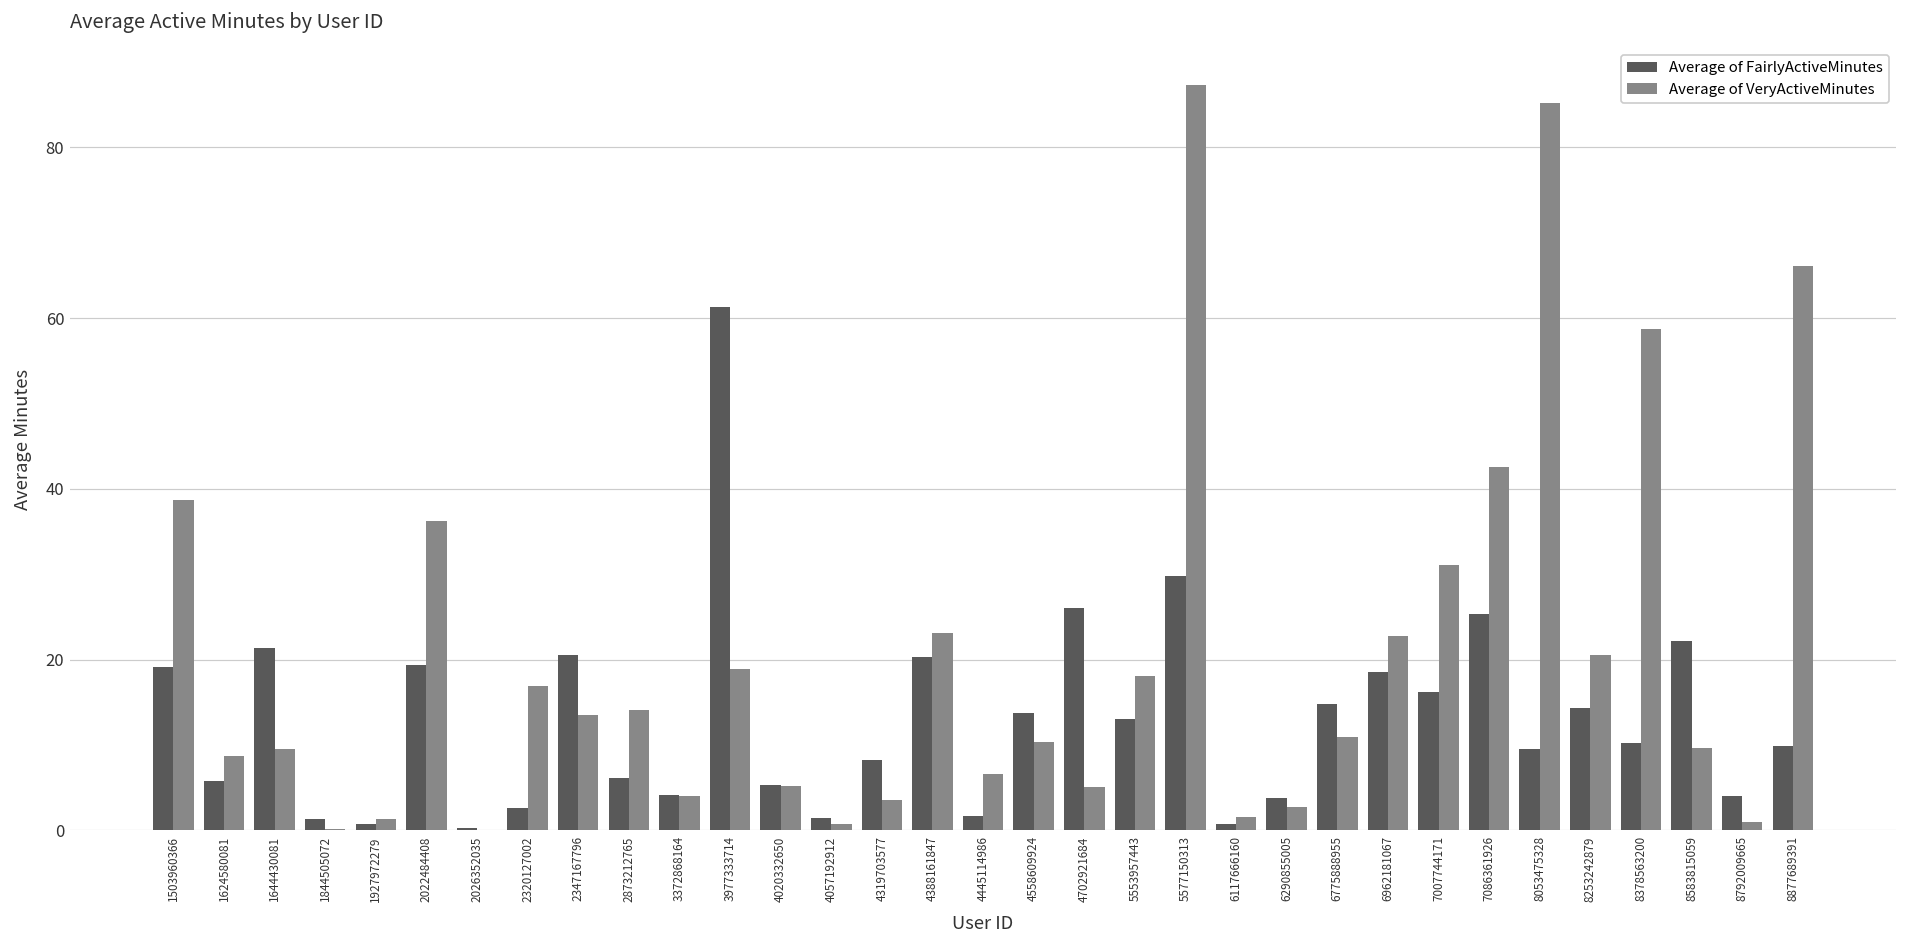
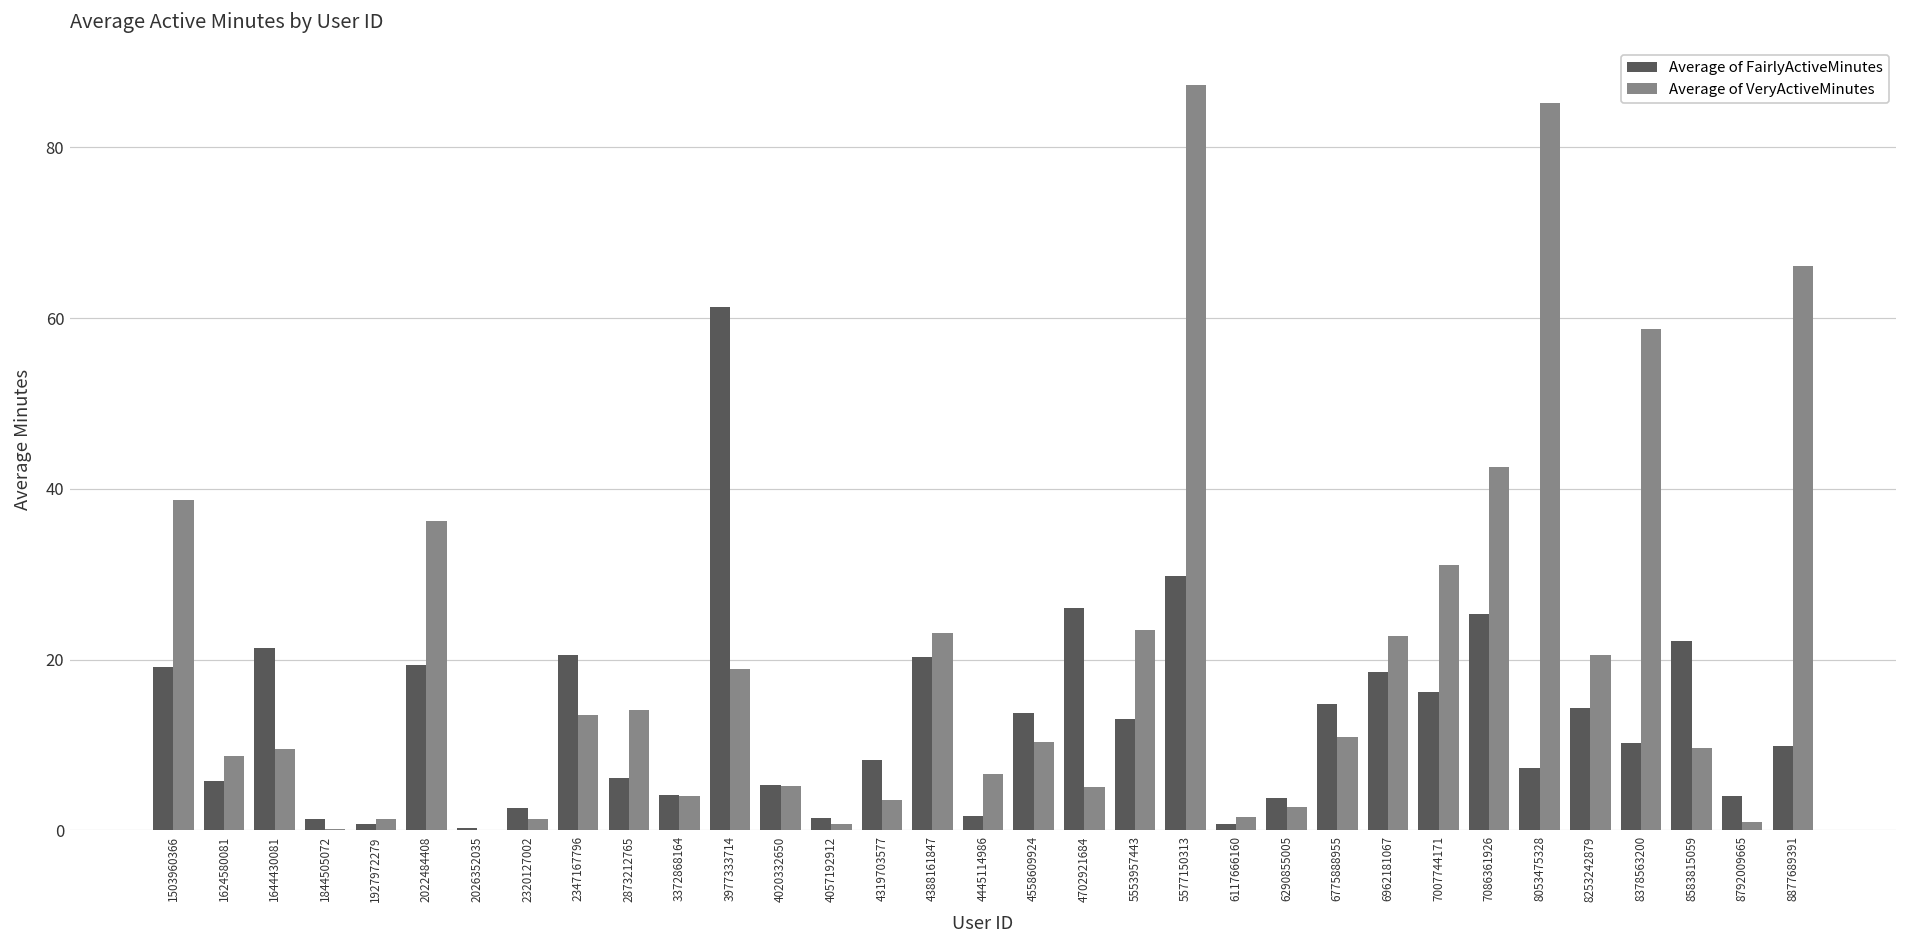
Average of VeryActiveMinutes, 2320127002: 17 -> 1
Average of VeryActiveMinutes, 5553957443: 18 -> 23
Average of FairlyActiveMinutes, 8053475328: 10 -> 7
